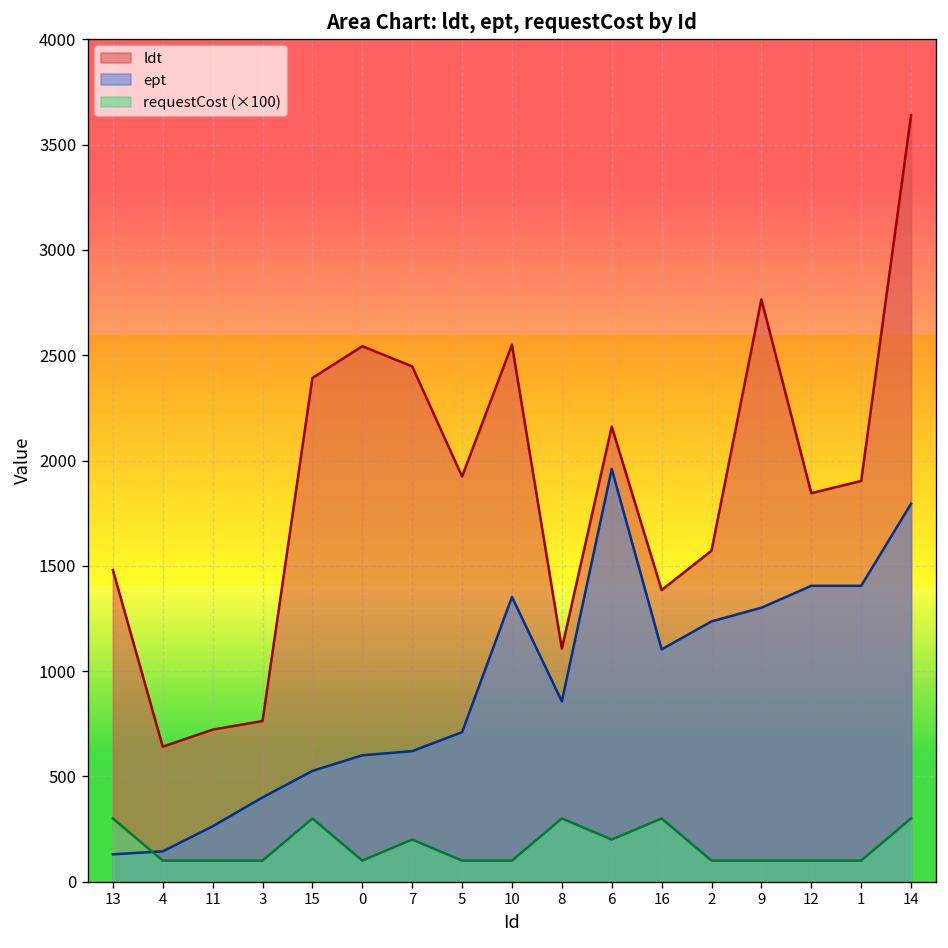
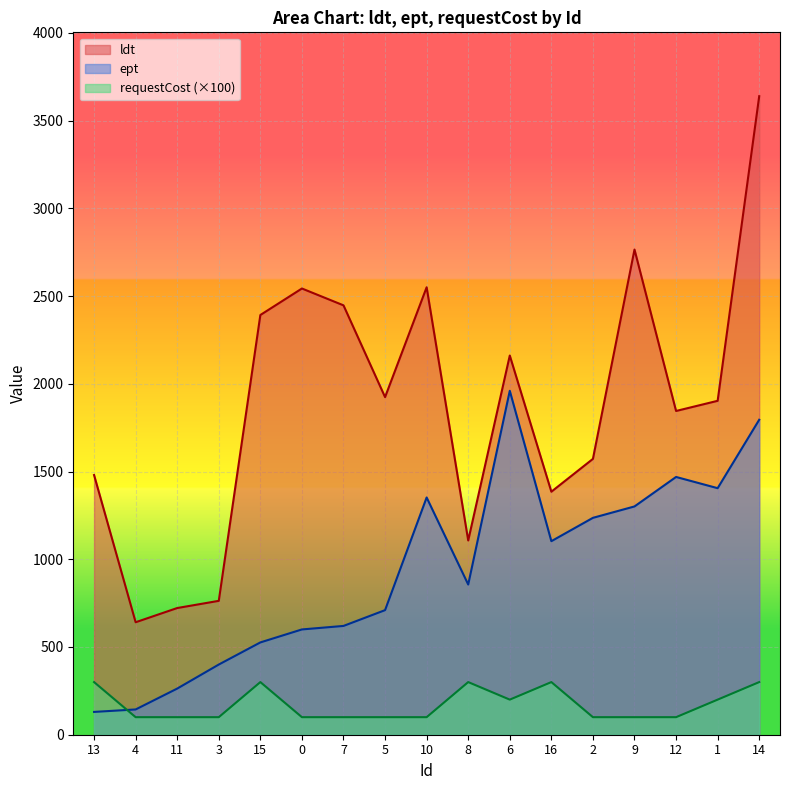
requestCost (×100), 7: 200 -> 100
ept, 12: 1410 -> 1470
requestCost (×100), 1: 100 -> 200
